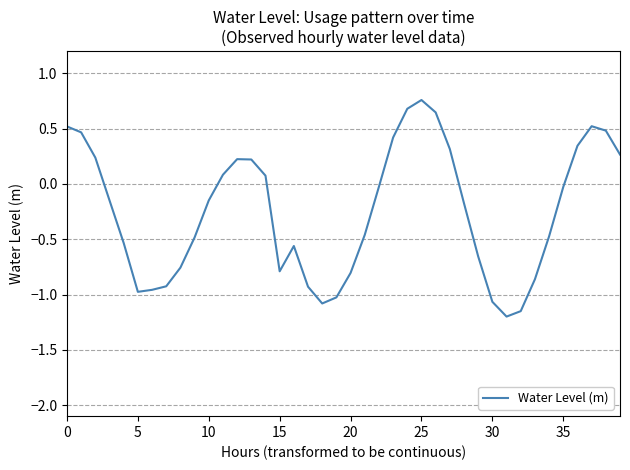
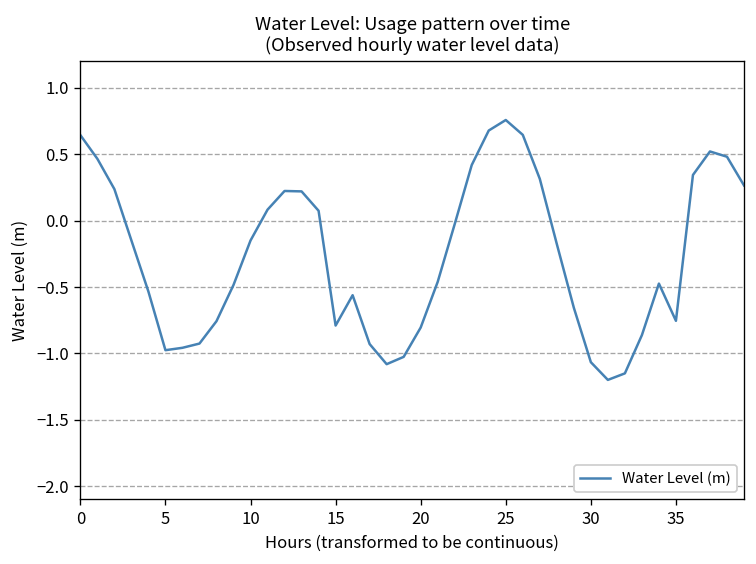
0: 0.52 -> 0.64
35: -0.03 -> -0.75
